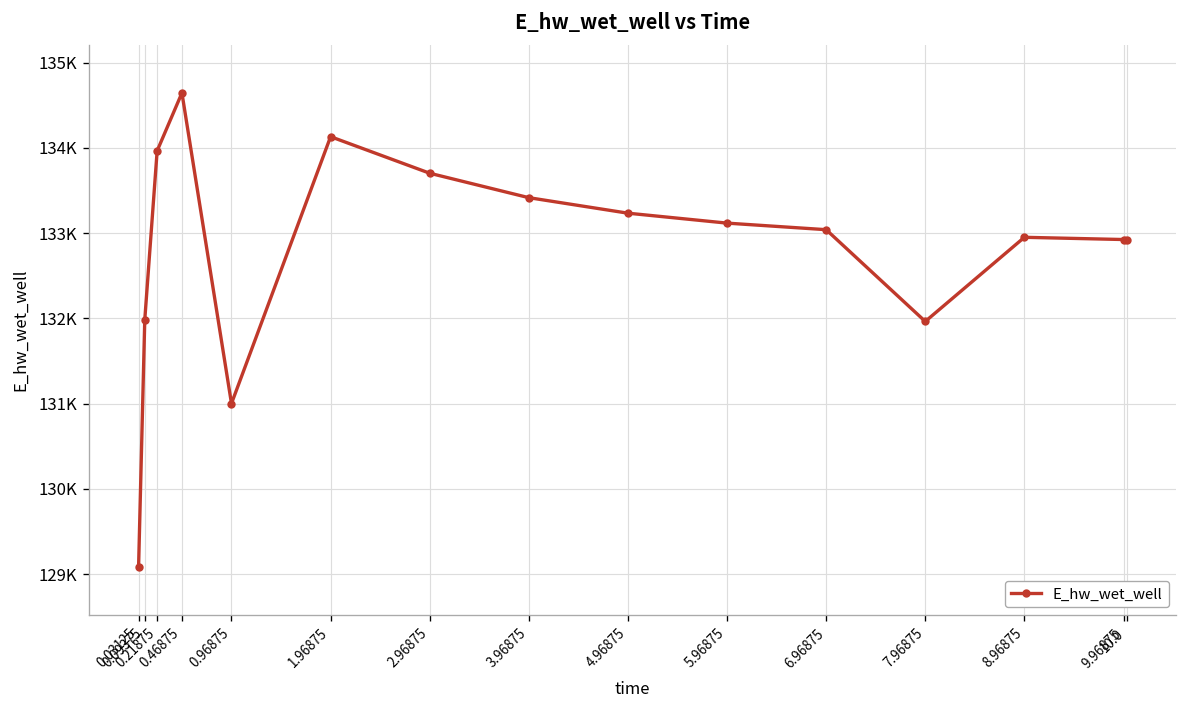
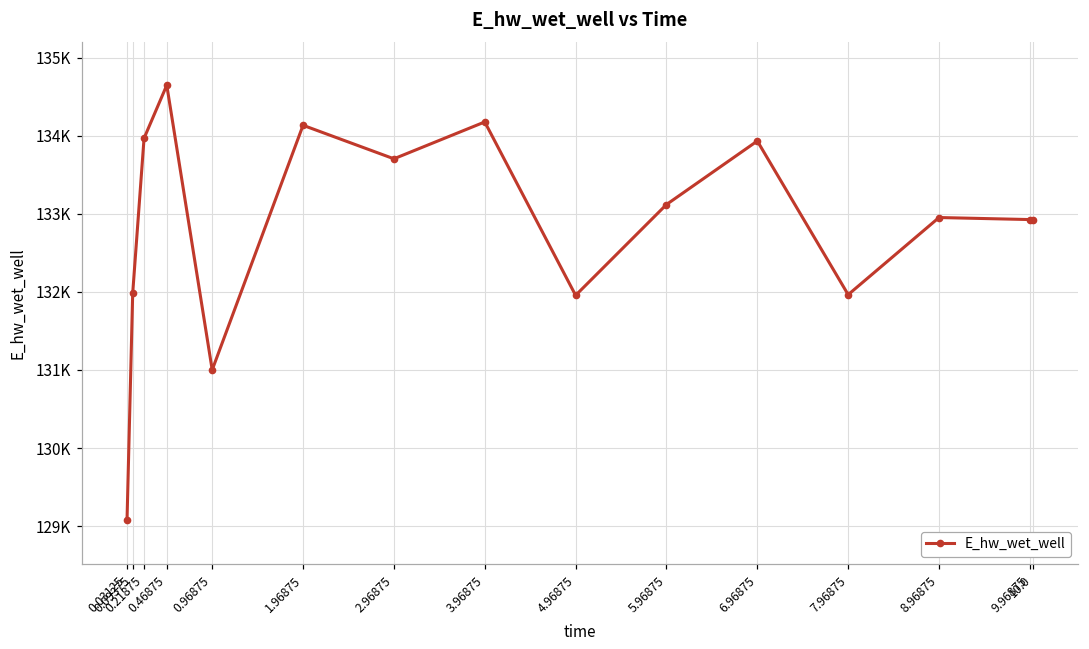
3.96875: 133400 -> 134200
4.96875: 133200 -> 132000
6.96875: 133000 -> 133900
